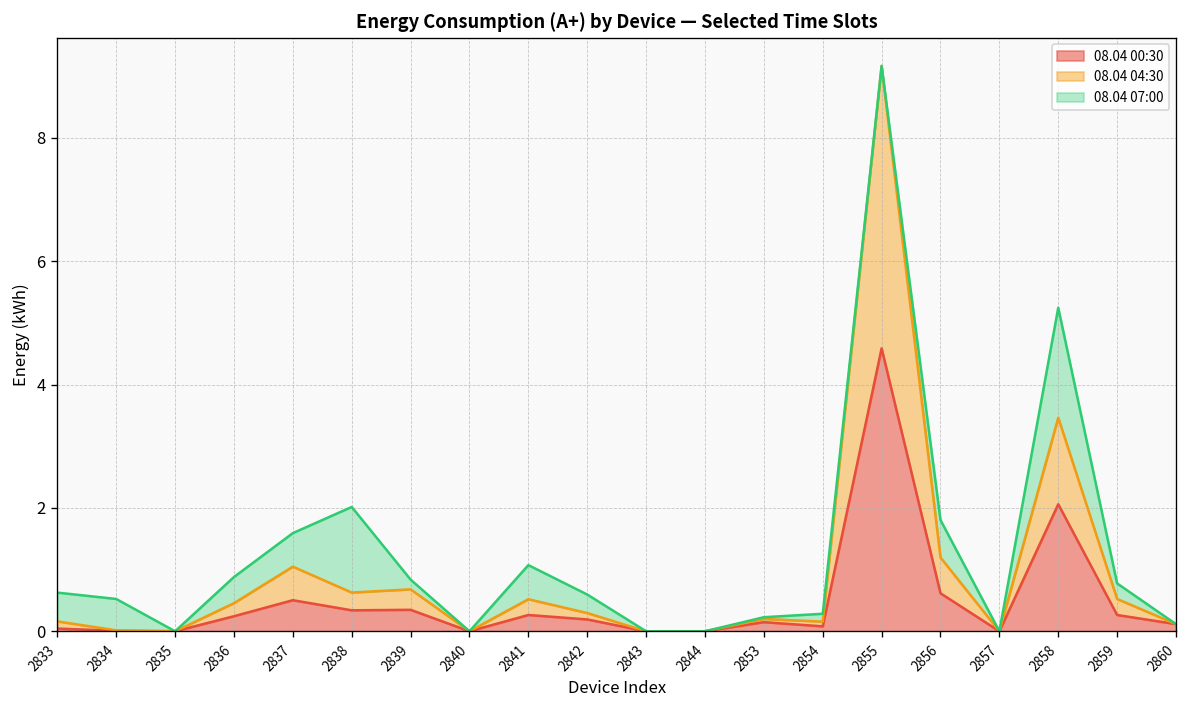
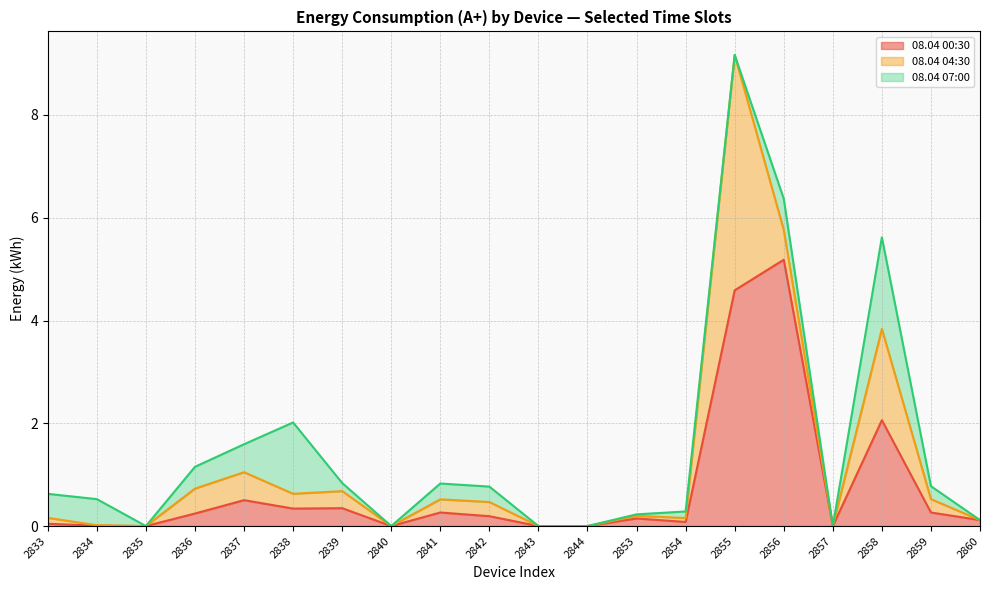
08.04 04:30, 2836: 0.2 -> 0.5
08.04 07:00, 2841: 0.6 -> 0.3
08.04 04:30, 2842: 0.1 -> 0.3
08.04 00:30, 2856: 0.6 -> 5.2
08.04 04:30, 2858: 1.4 -> 1.8
